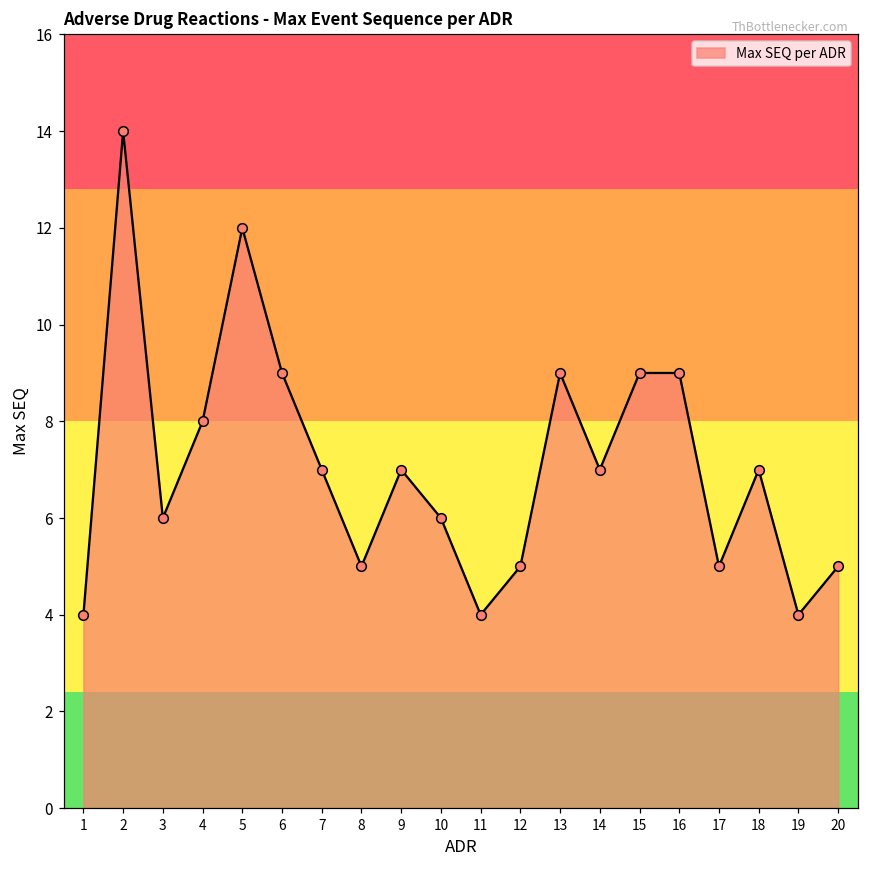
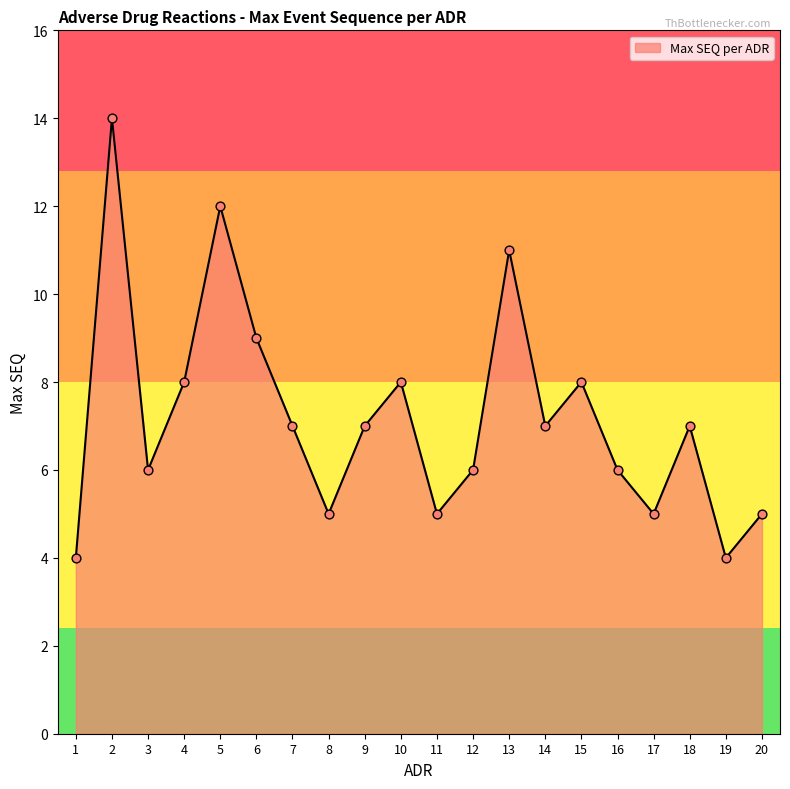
10: 6 -> 8
11: 4 -> 5
12: 5 -> 6
13: 9 -> 11
15: 9 -> 8
16: 9 -> 6
